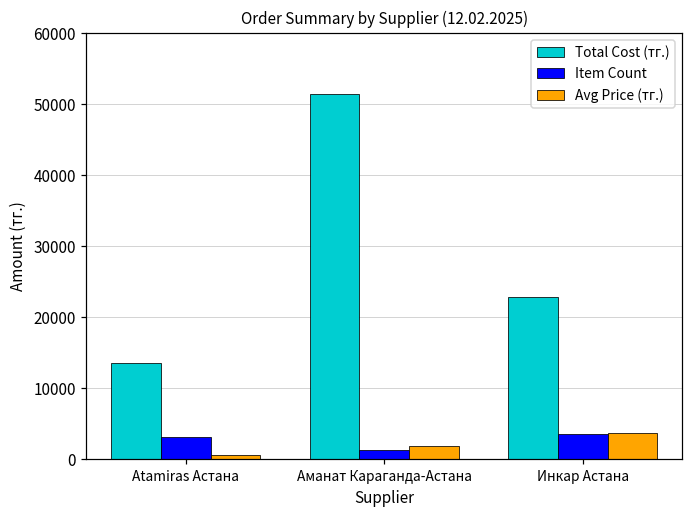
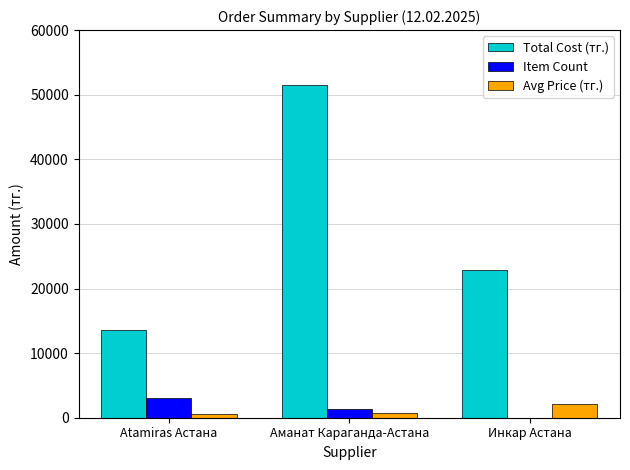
Avg Price (тг.), Аманат Караганда-Астана: 2000 -> 1000
Item Count, Инкар Астана: 4000 -> 0
Avg Price (тг.), Инкар Астана: 4000 -> 2000
